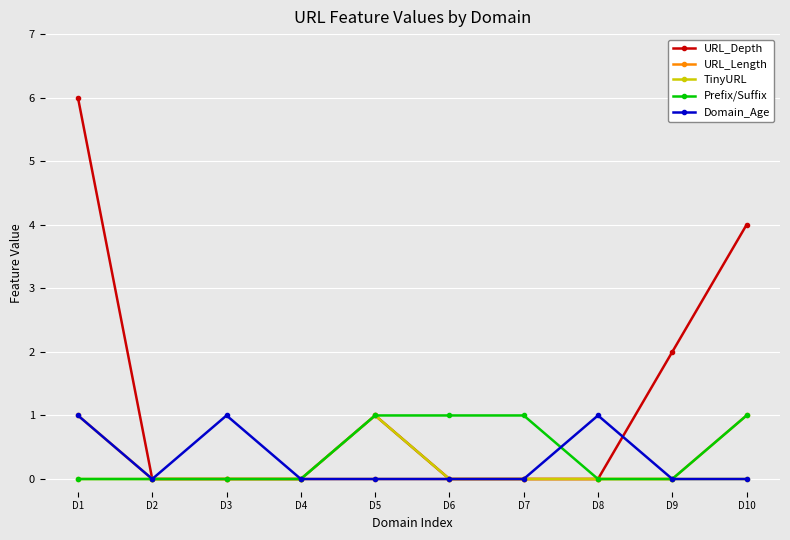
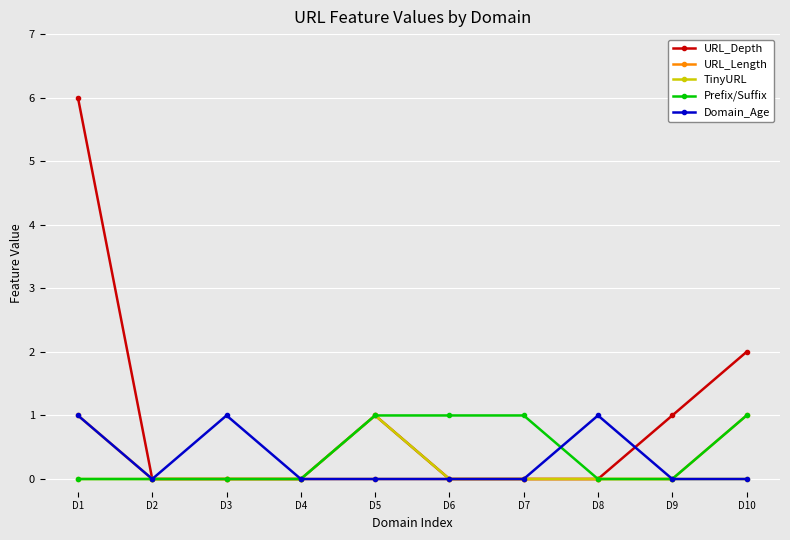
URL_Depth, D9: 2 -> 1
URL_Depth, D10: 4 -> 2
